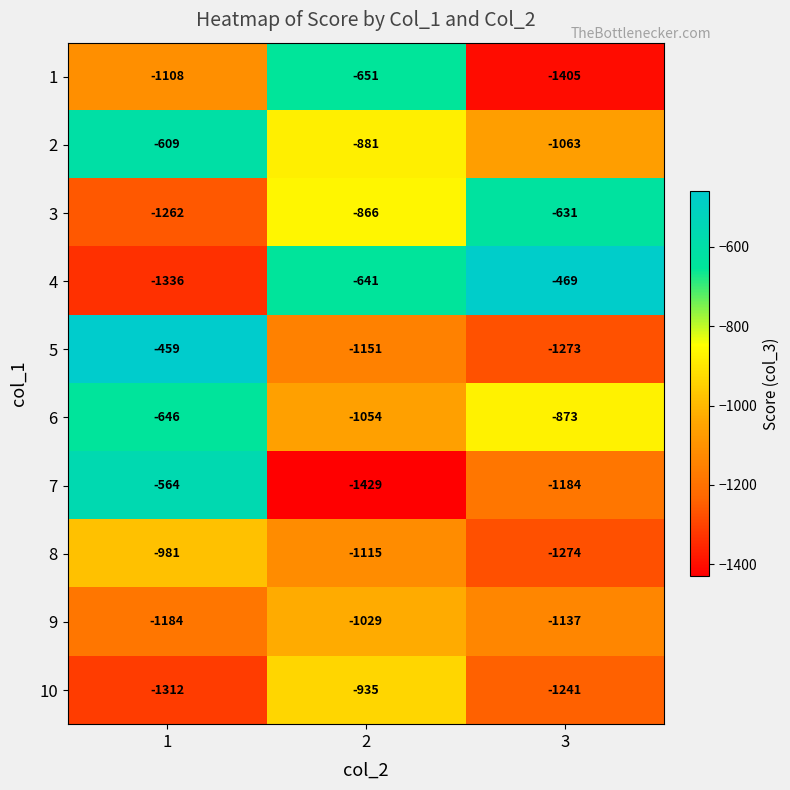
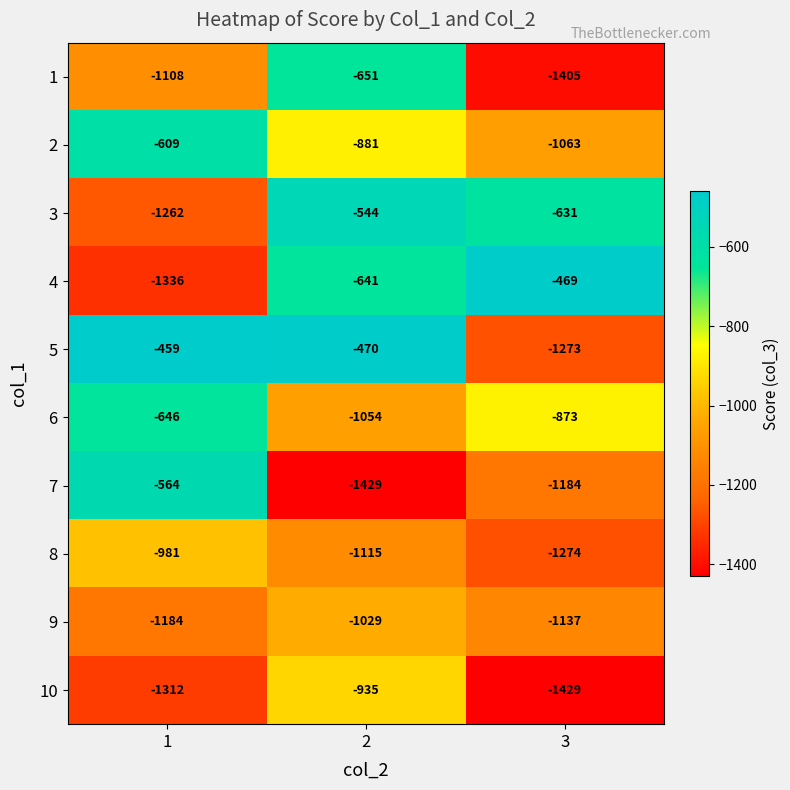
3, 2: -866 -> -544
5, 2: -1151 -> -470
10, 3: -1241 -> -1429
